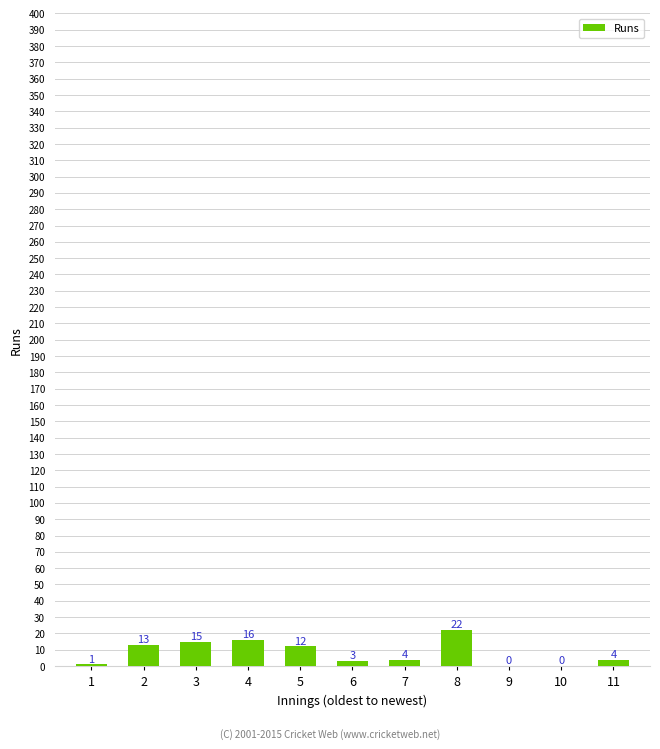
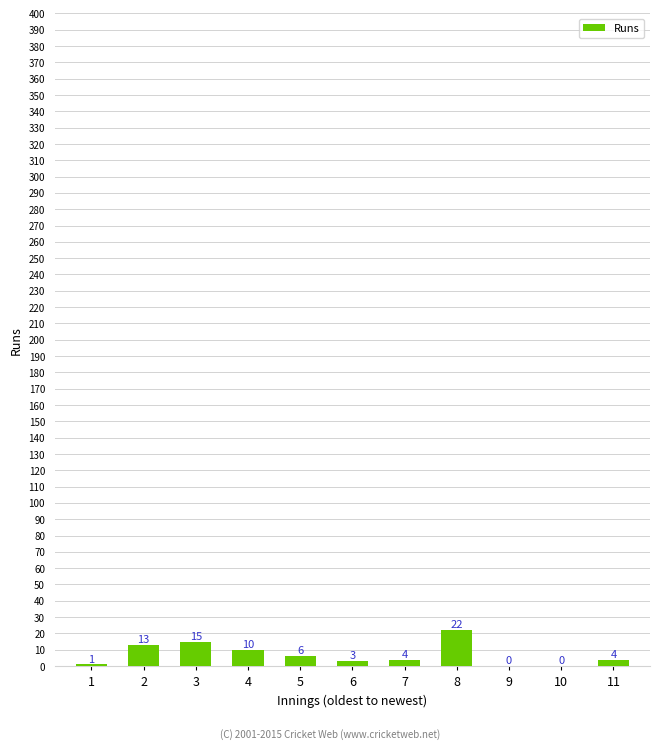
4: 16 -> 10
5: 12 -> 6
